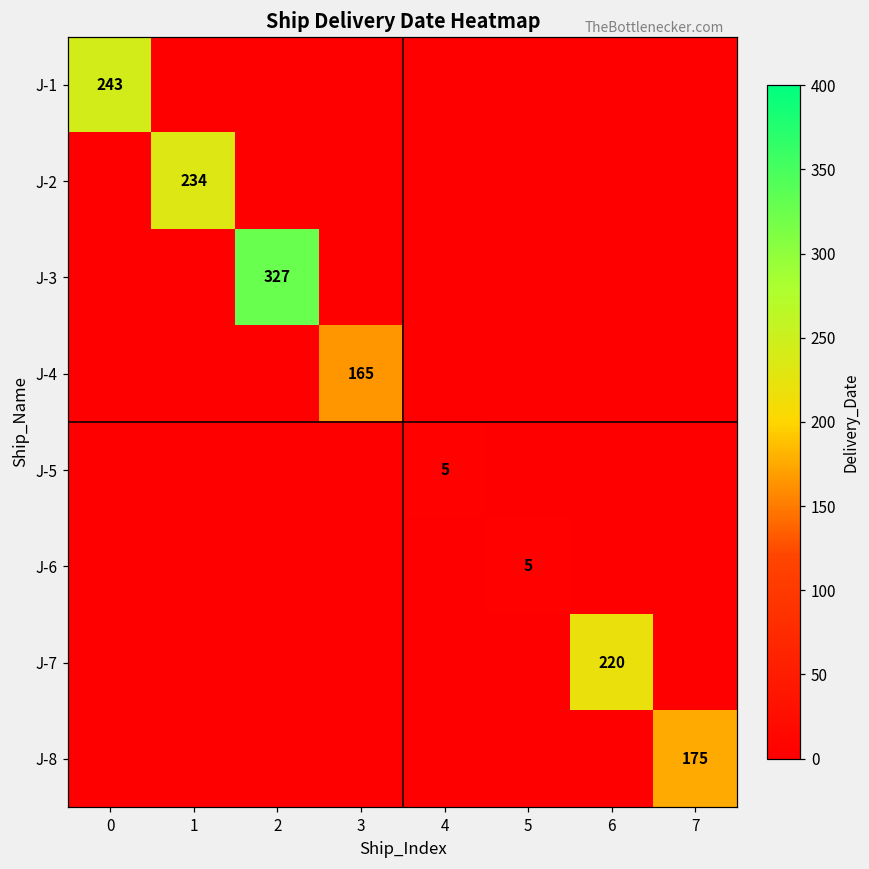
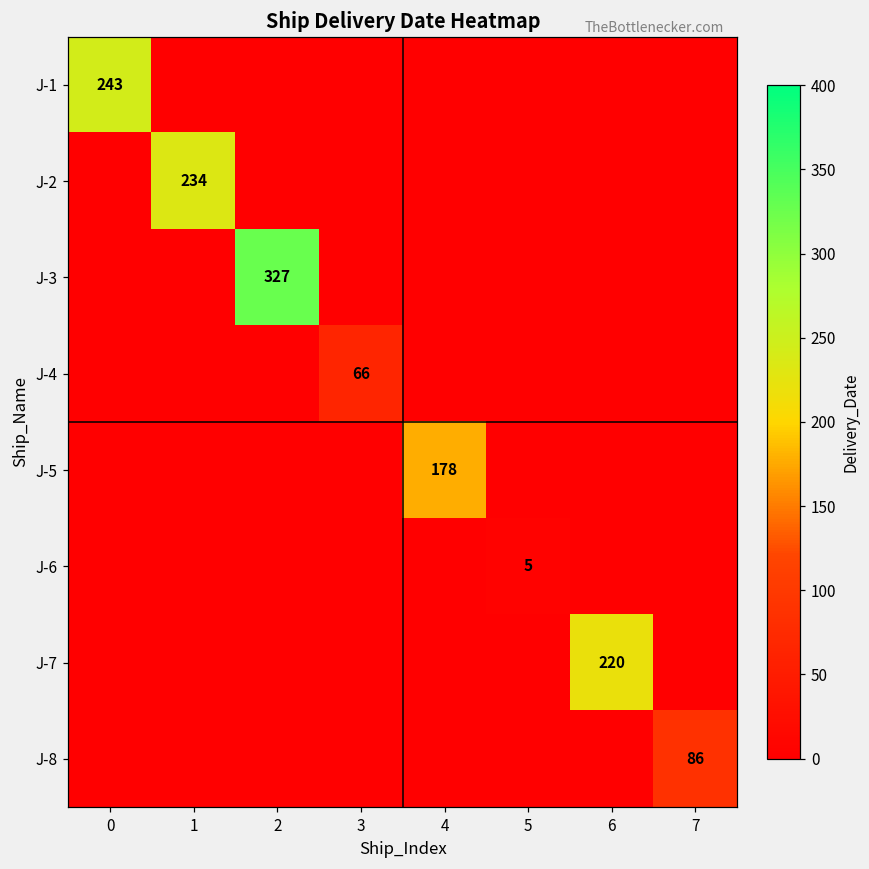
J-4, 3: 165 -> 66
J-5, 4: 5 -> 178
J-8, 7: 175 -> 86
